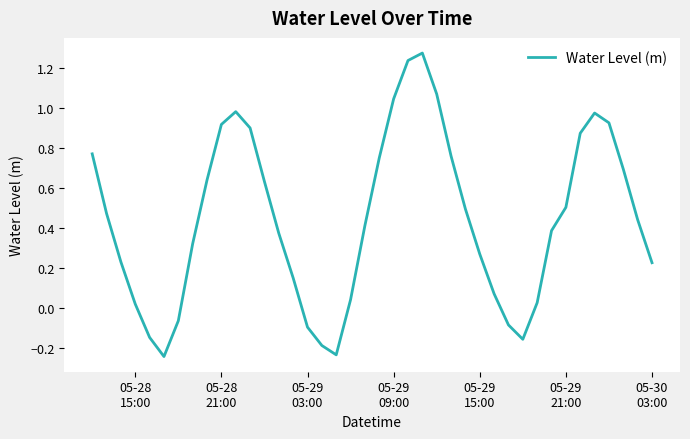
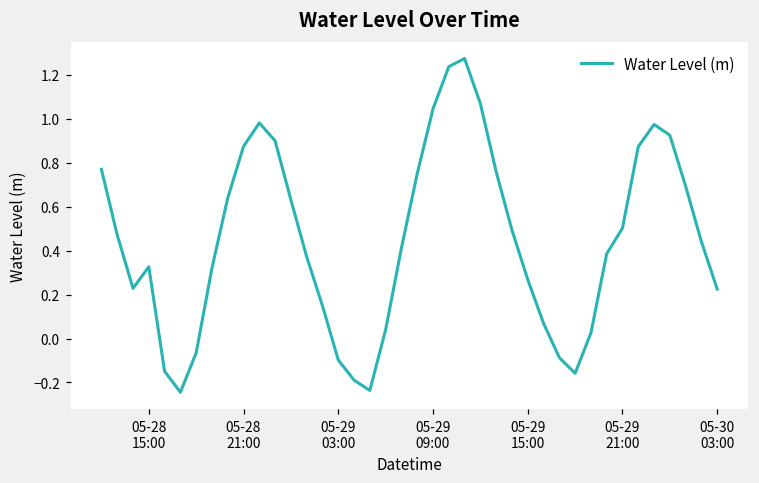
05-28 15:00: 0.02 -> 0.33
05-28 21:00: 0.92 -> 0.87
